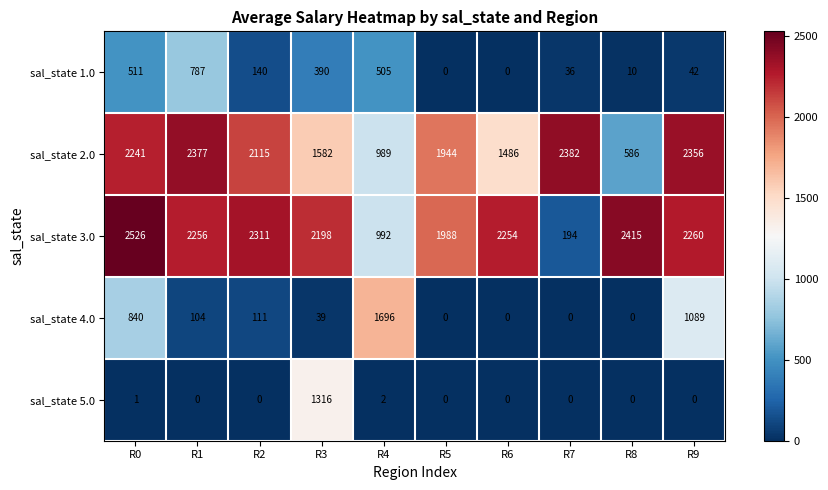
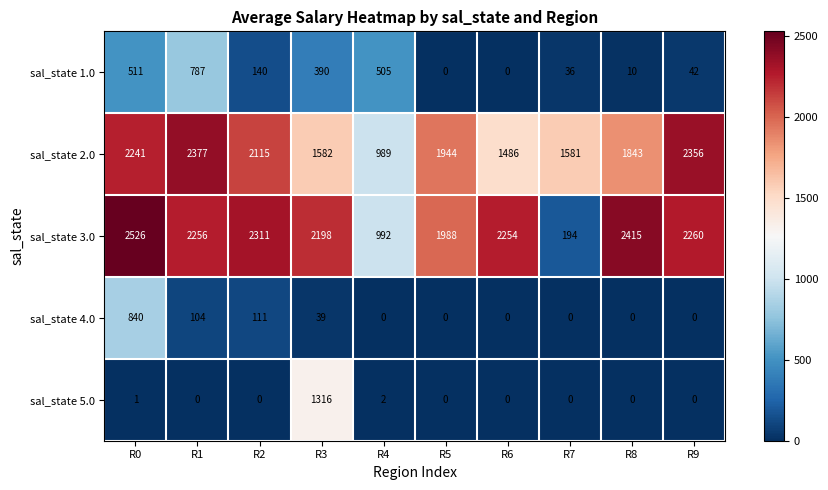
sal_state 2.0, R7: 2382 -> 1581
sal_state 2.0, R8: 586 -> 1843
sal_state 4.0, R4: 1696 -> 0
sal_state 4.0, R9: 1089 -> 0
